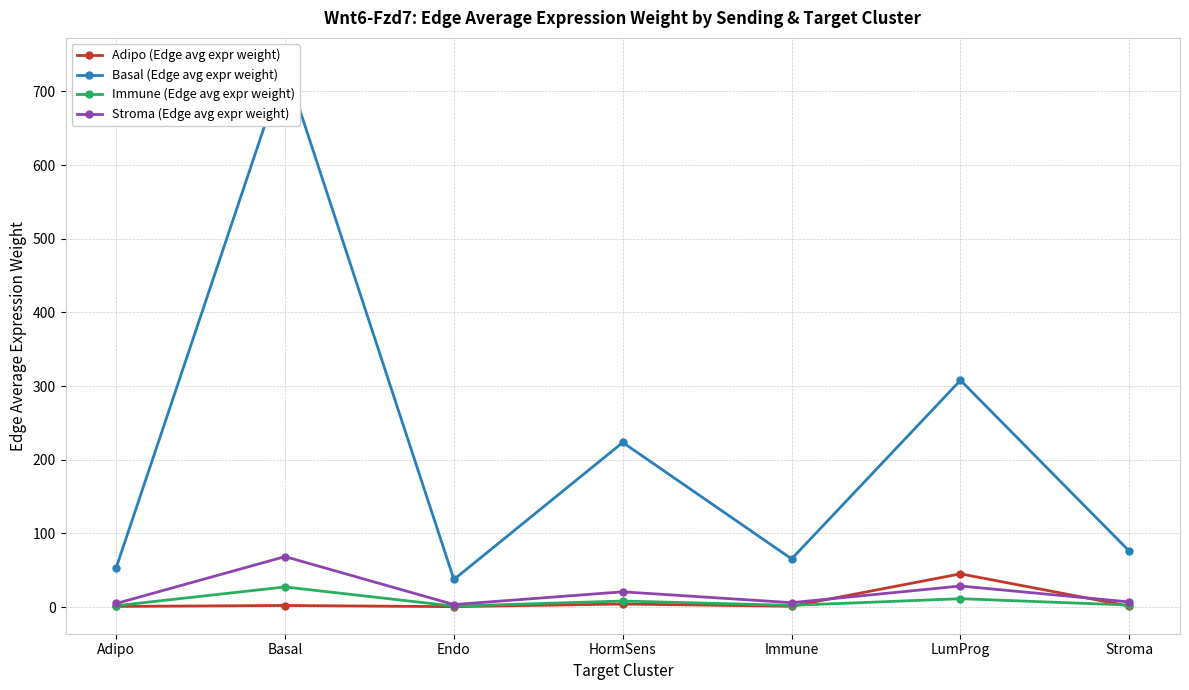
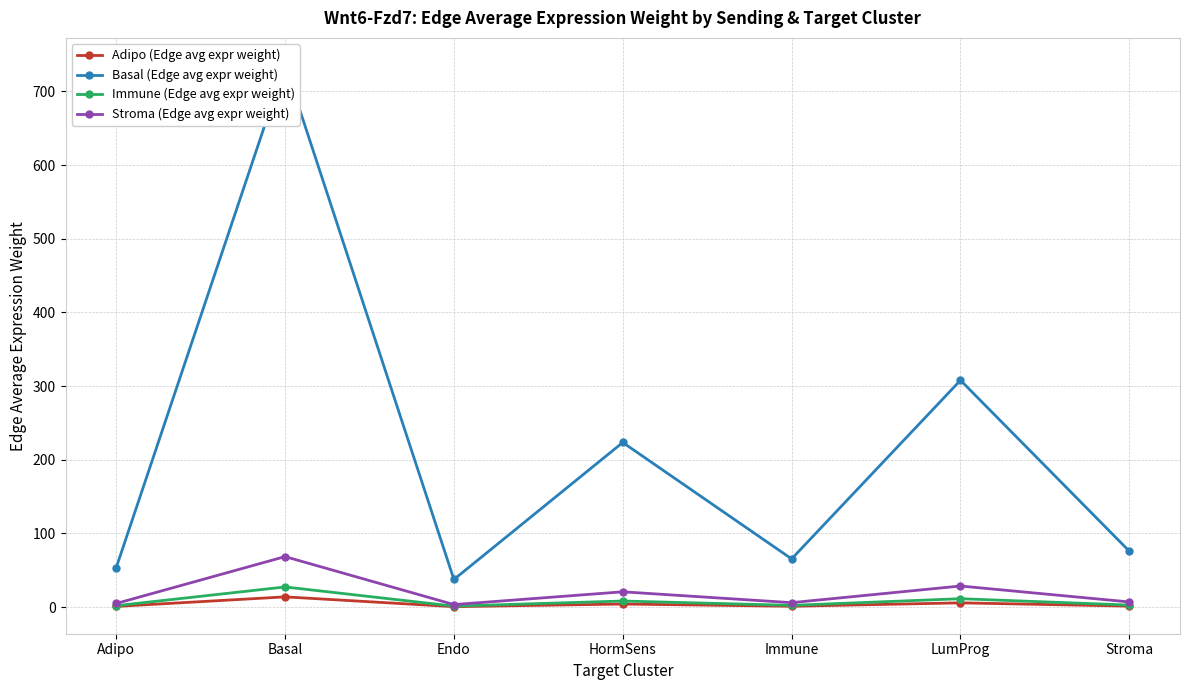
Adipo (Edge avg expr weight), Basal: 0 -> 10
Adipo (Edge avg expr weight), LumProg: 50 -> 10
